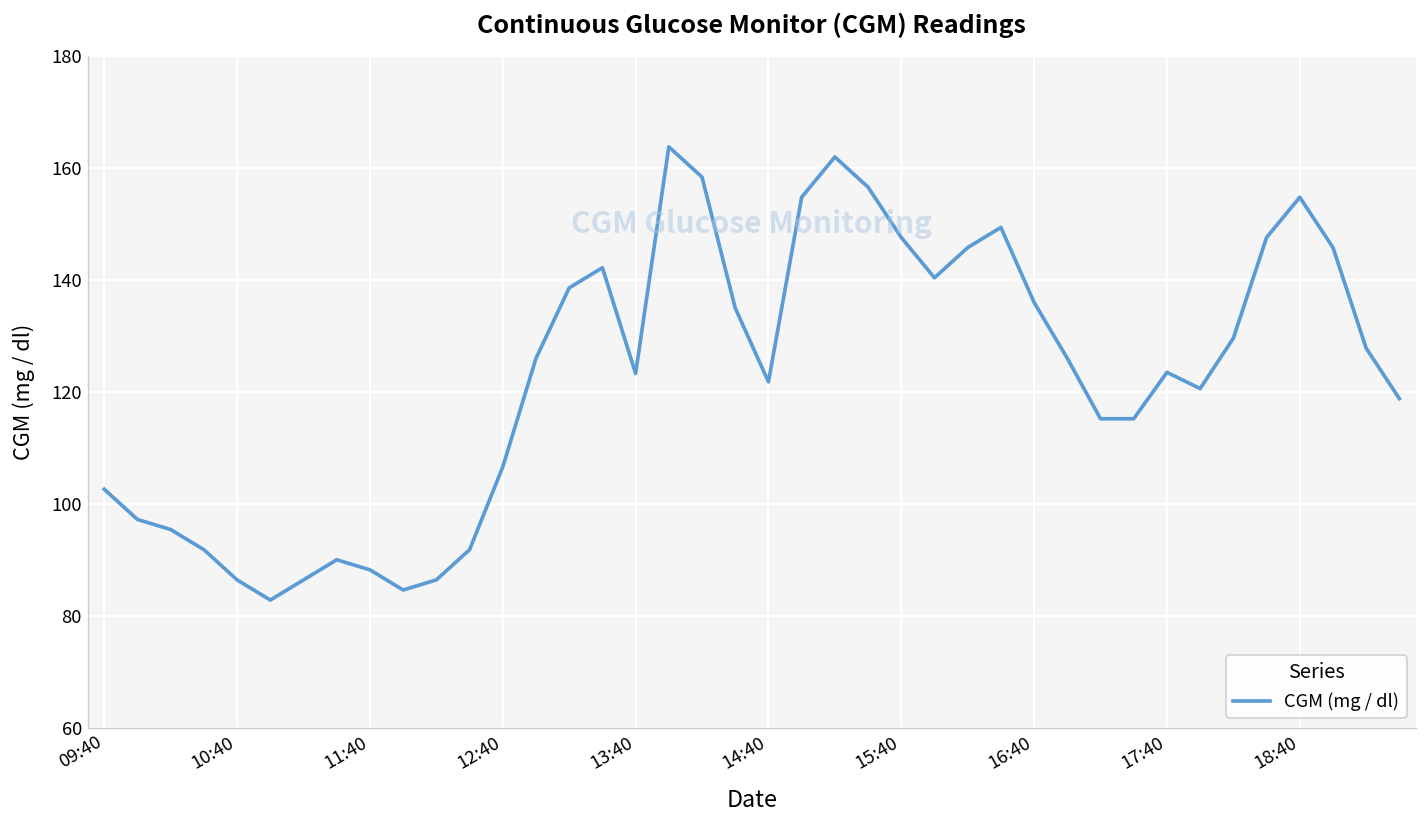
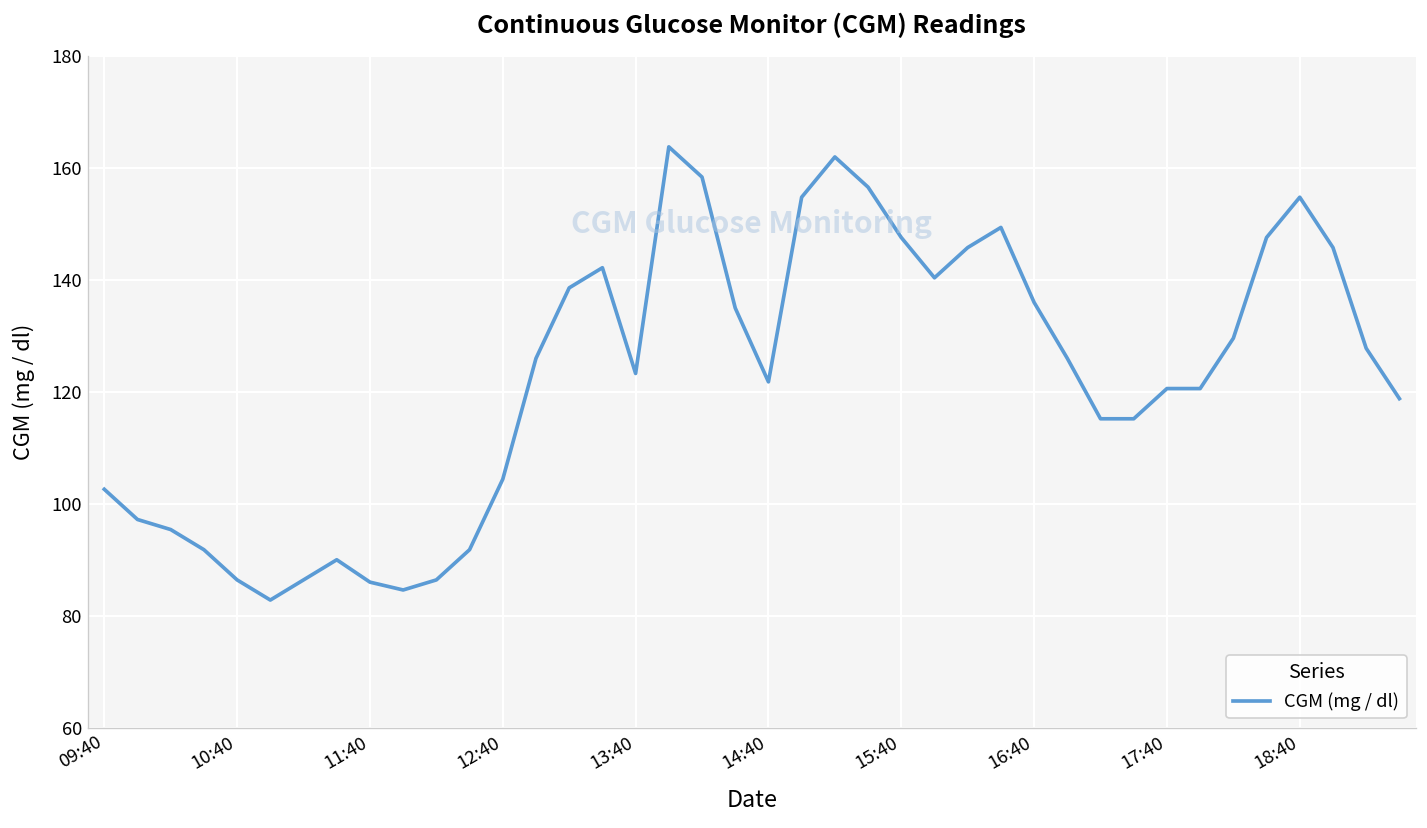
11:40: 88 -> 86
12:40: 107 -> 104
17:40: 124 -> 121
